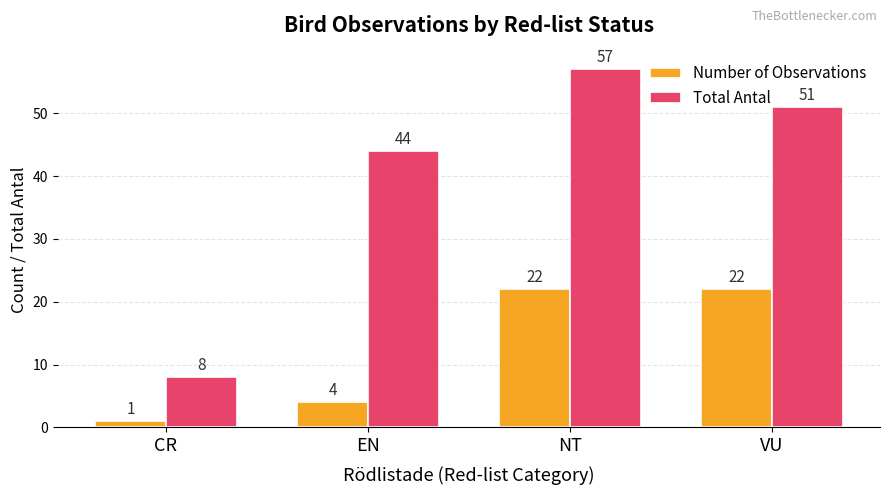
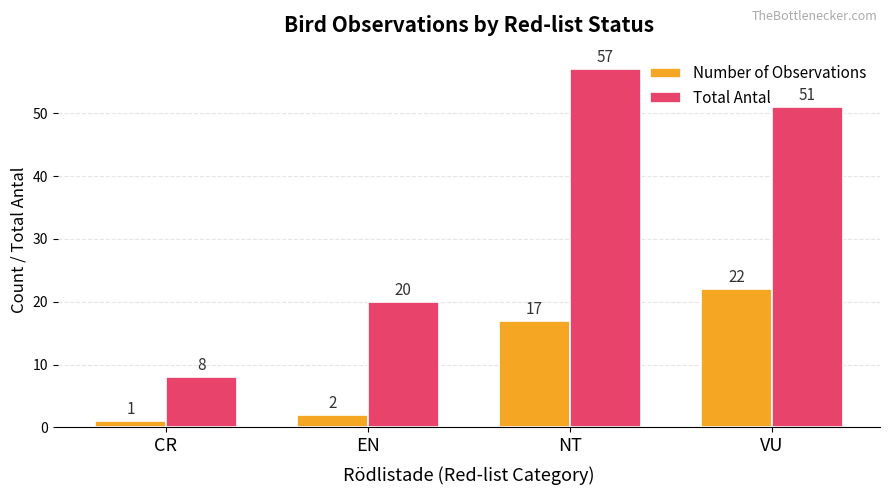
Number of Observations, EN: 4 -> 2
Total Antal, EN: 44 -> 20
Number of Observations, NT: 22 -> 17
